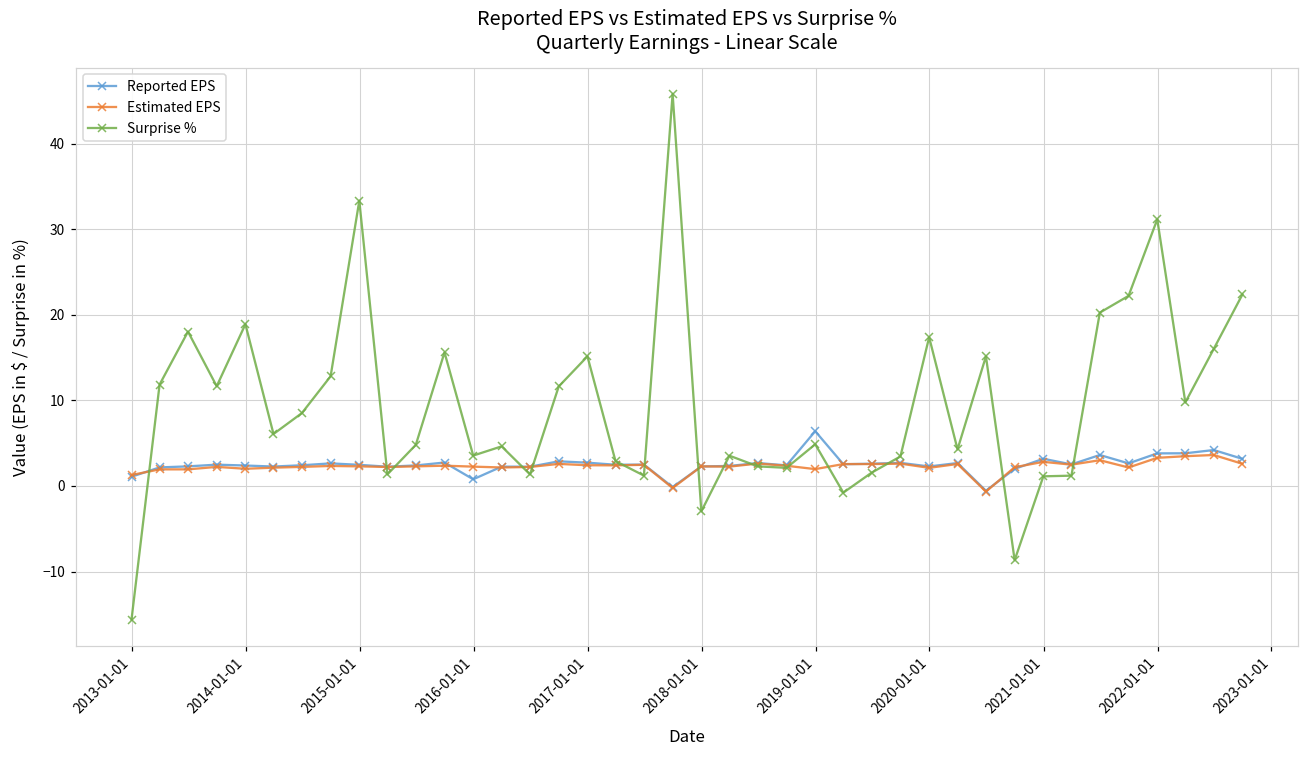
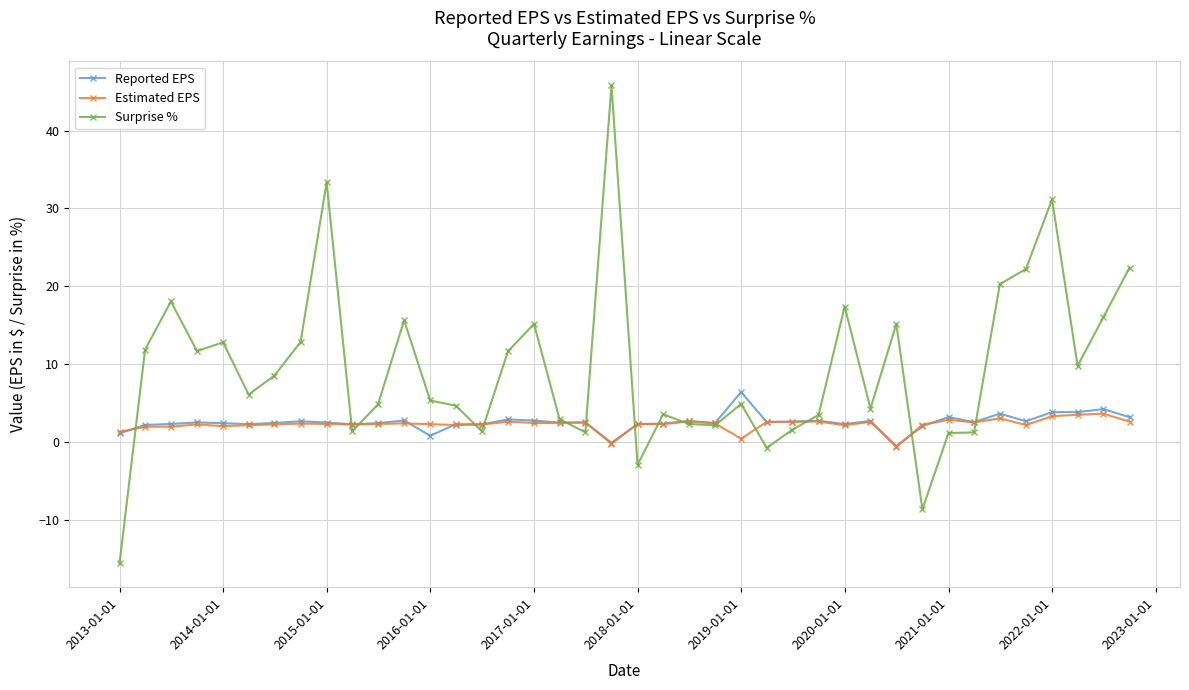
Surprise %, 2014-01-01: 19 -> 13
Surprise %, 2016-01-01: 4 -> 5
Estimated EPS, 2019-01-01: 2 -> 0
